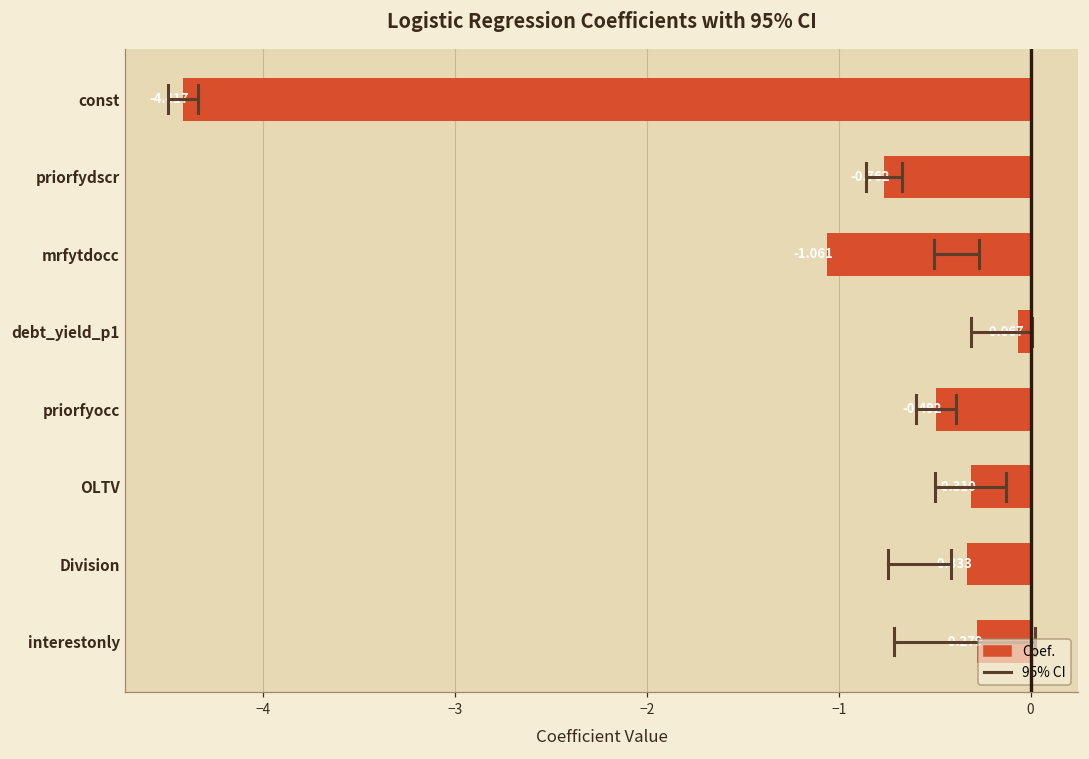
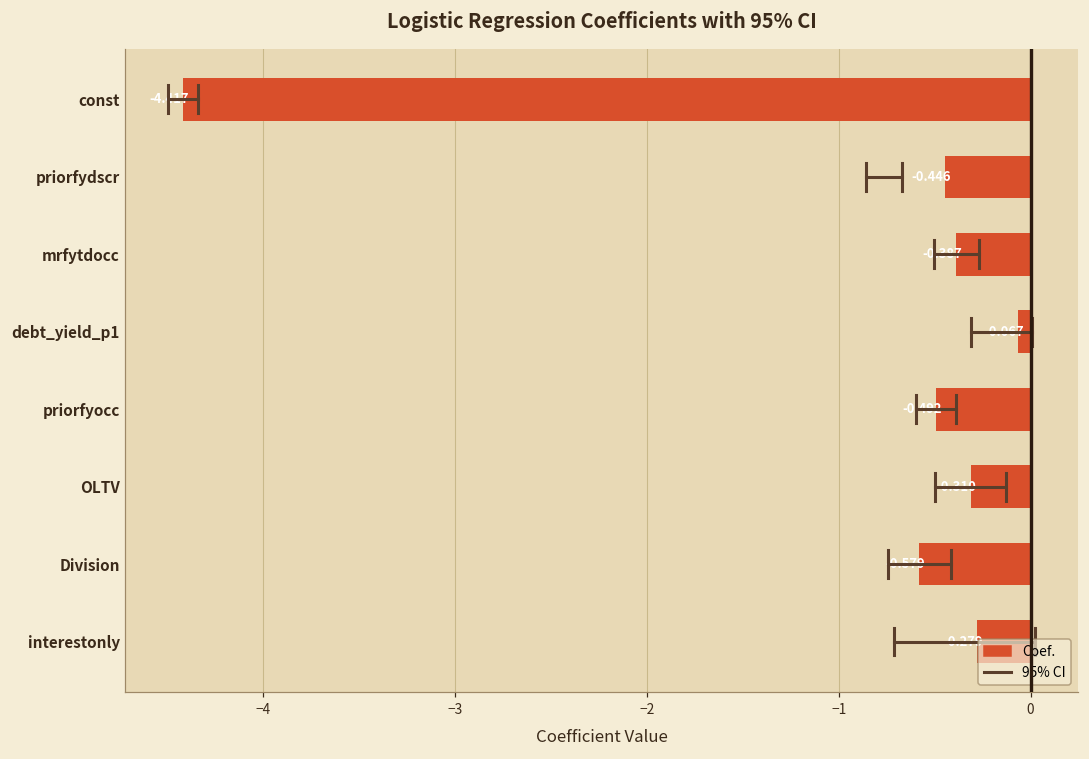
Coef., priorfydscr: -0.762 -> -0.446
Coef., mrfytdocc: -1.061 -> -0.387
Coef., Division: -0.333 -> -0.579
